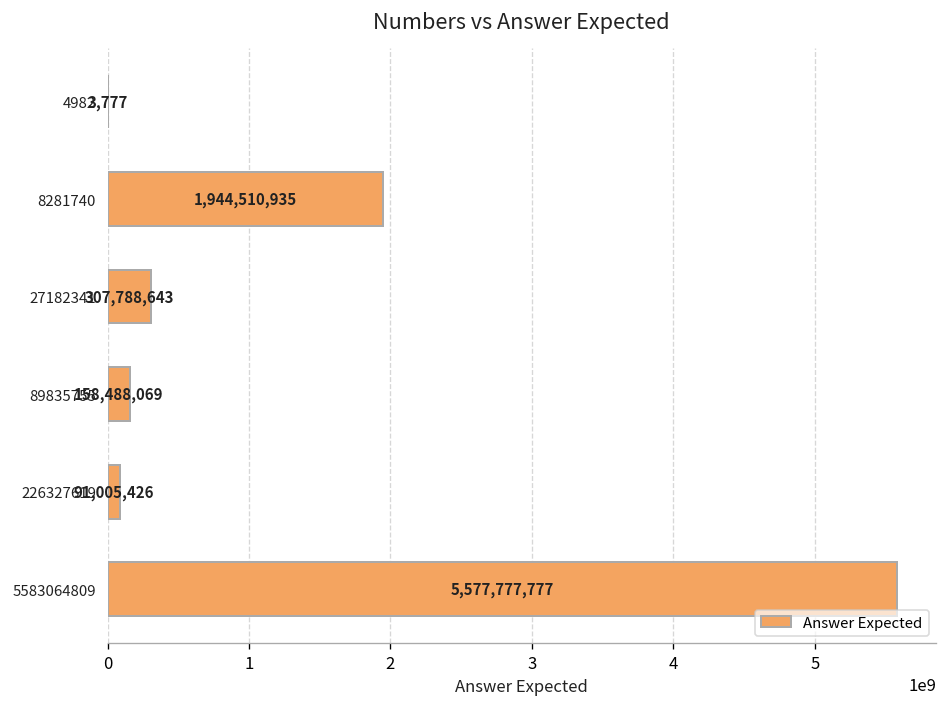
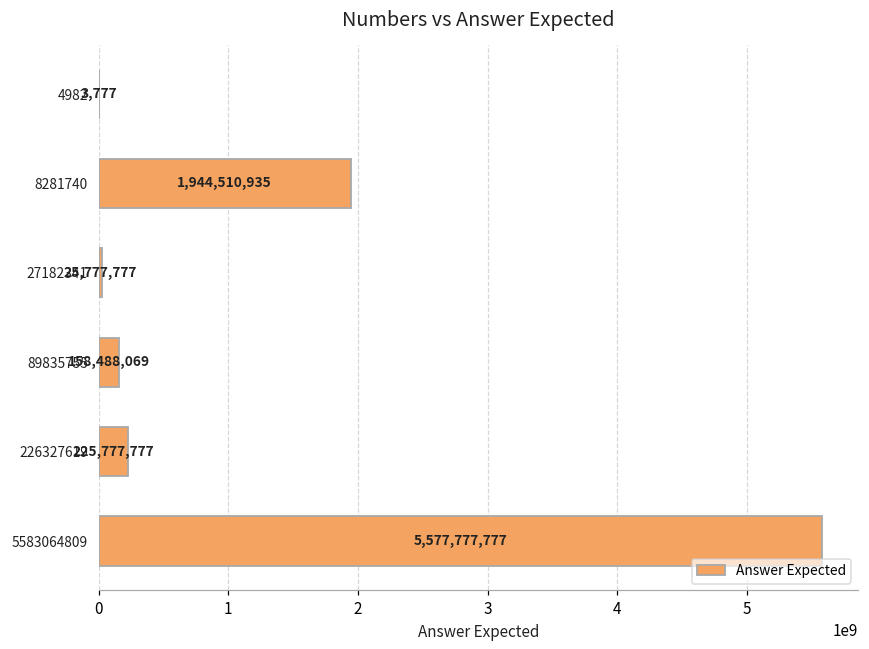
27182341: 307,788,643 -> 25,777,777
226327619: 91,005,426 -> 225,777,777
